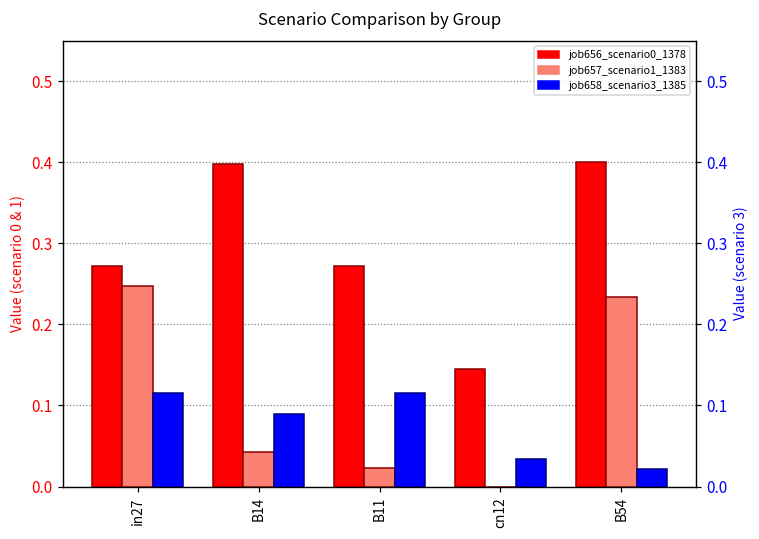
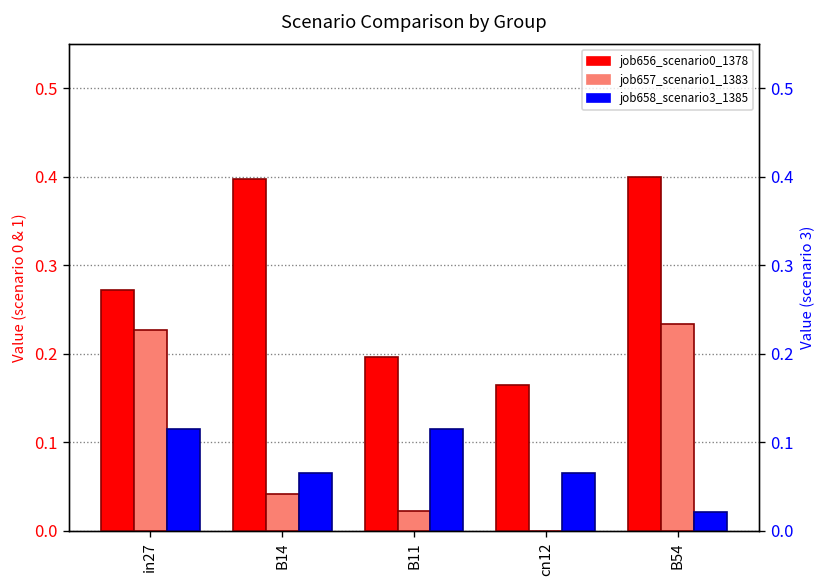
job657_scenario1_1383, in27: 0.25 -> 0.23
job656_scenario0_1378, B11: 0.27 -> 0.20
job656_scenario0_1378, cn12: 0.14 -> 0.16
job658_scenario3_1385, B14: 0.09 -> 0.07
job658_scenario3_1385, cn12: 0.03 -> 0.07
